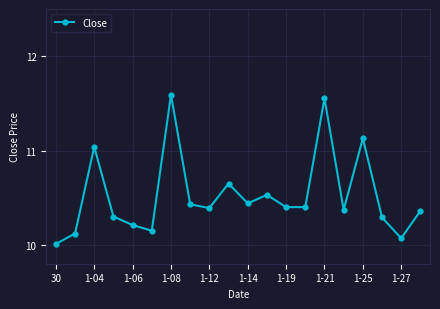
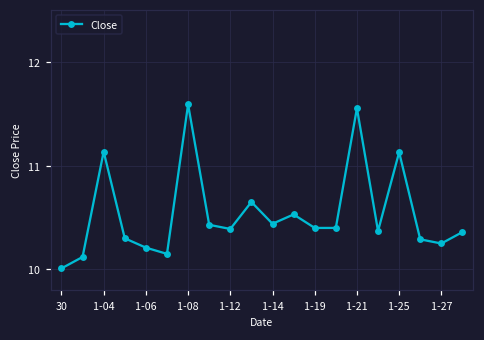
1-04: 11.0 -> 11.1
1-27: 10.1 -> 10.3
